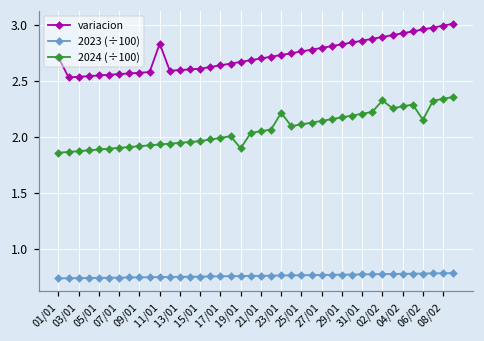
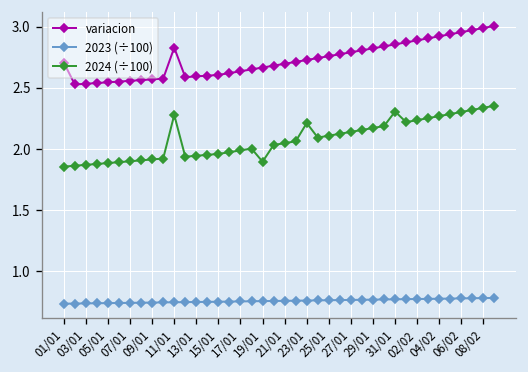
2024 (÷100), 11/01: 1.93 -> 2.28
2024 (÷100), 31/01: 2.20 -> 2.31
2024 (÷100), 02/02: 2.32 -> 2.24
2024 (÷100), 06/02: 2.15 -> 2.30
